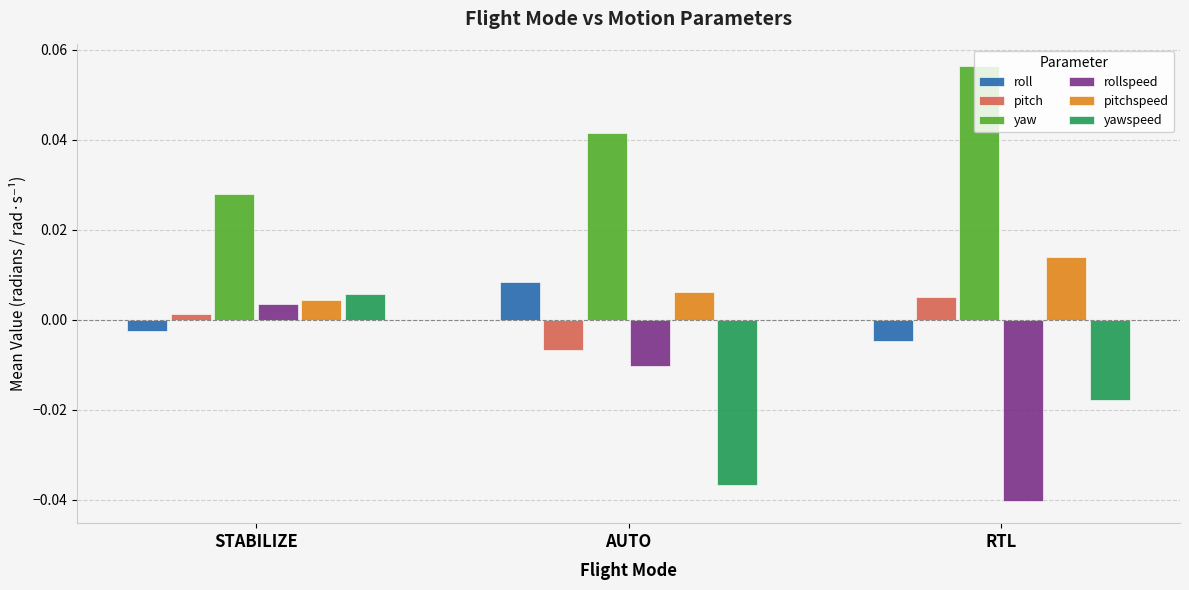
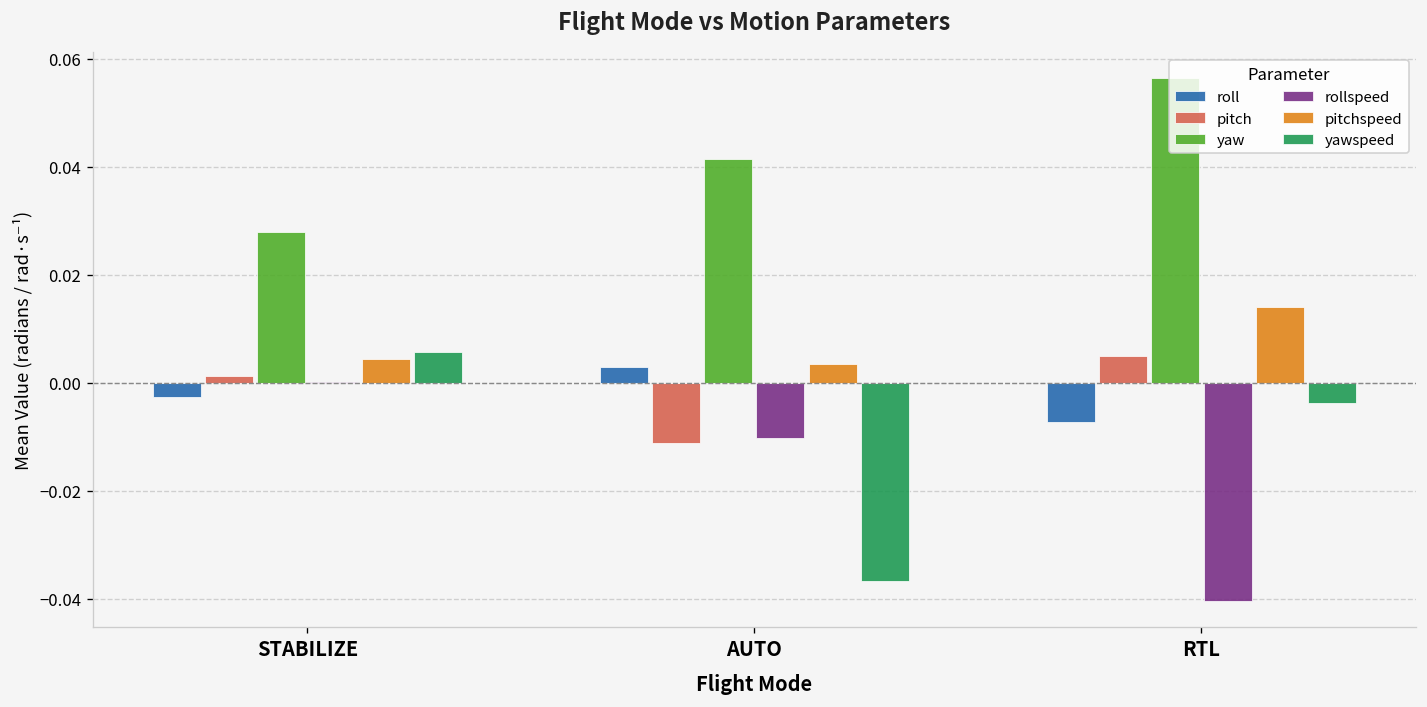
rollspeed, STABILIZE: 0.003 -> 0.000
roll, AUTO: 0.008 -> 0.003
pitch, AUTO: -0.007 -> -0.011
pitchspeed, AUTO: 0.006 -> 0.003
roll, RTL: -0.005 -> -0.007
yawspeed, RTL: -0.018 -> -0.004
